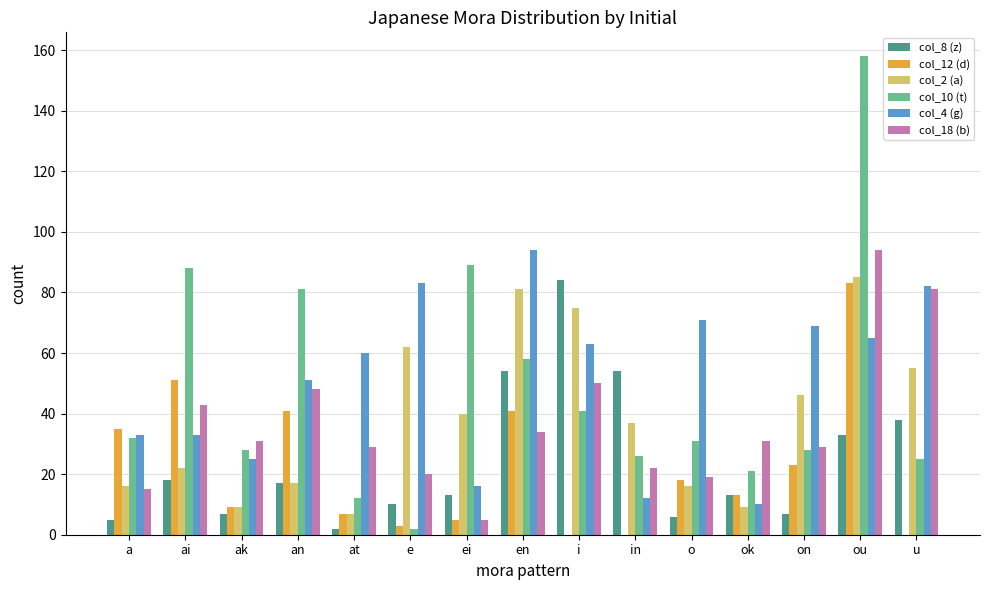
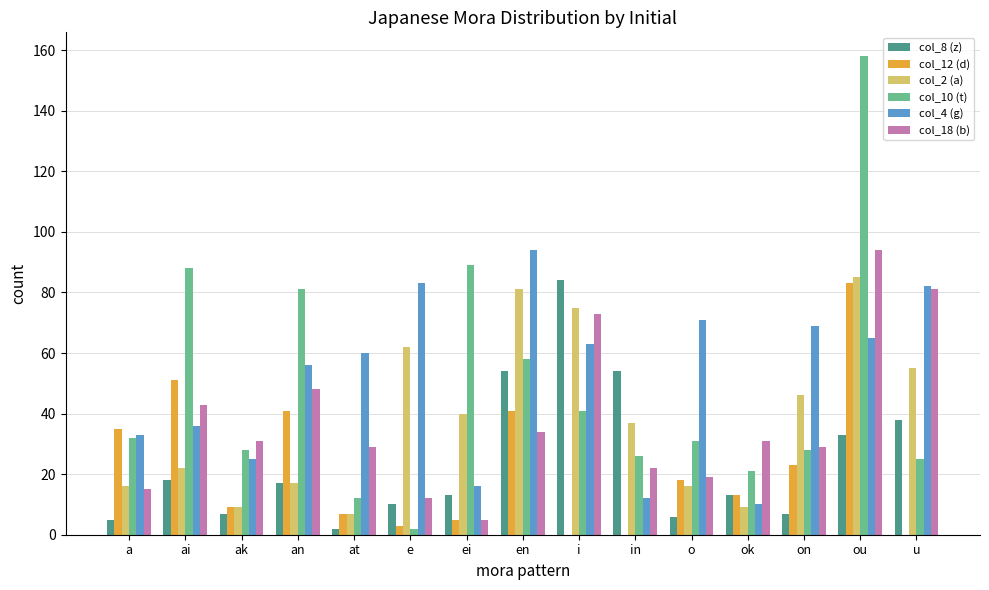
col_4 (g), ai: 33 -> 36
col_4 (g), an: 51 -> 56
col_18 (b), e: 20 -> 12
col_18 (b), i: 50 -> 73
